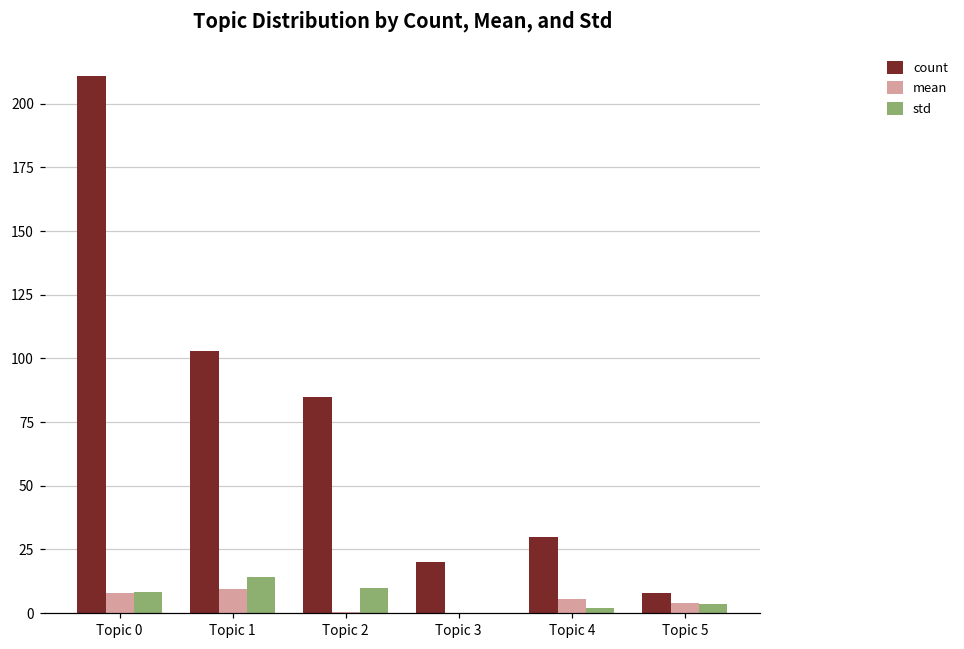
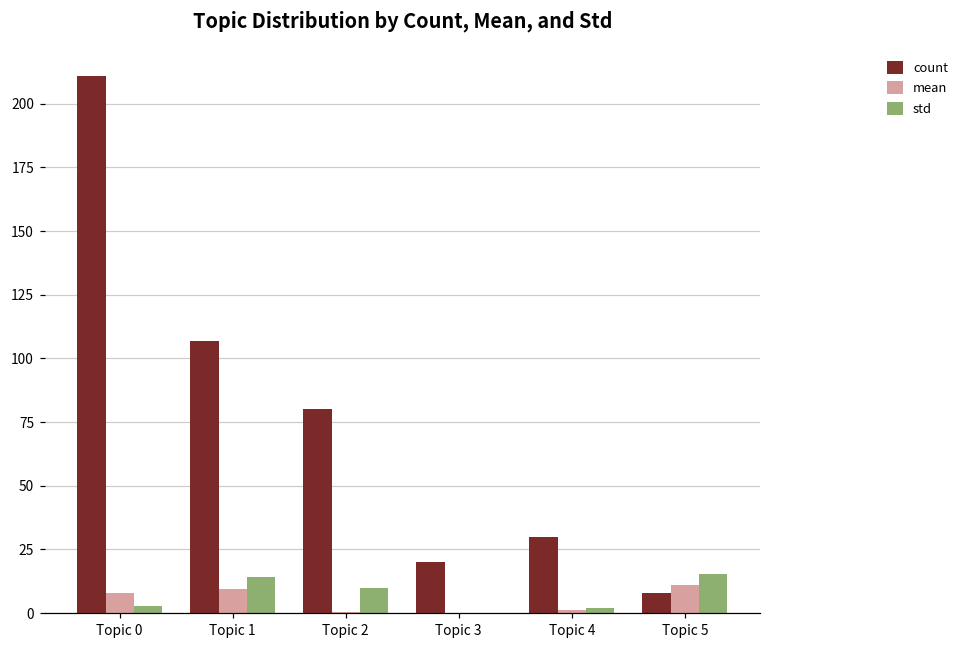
std, Topic 0: 8 -> 3
count, Topic 1: 103 -> 107
count, Topic 2: 85 -> 80
mean, Topic 4: 6 -> 1
mean, Topic 5: 4 -> 11
std, Topic 5: 4 -> 15
